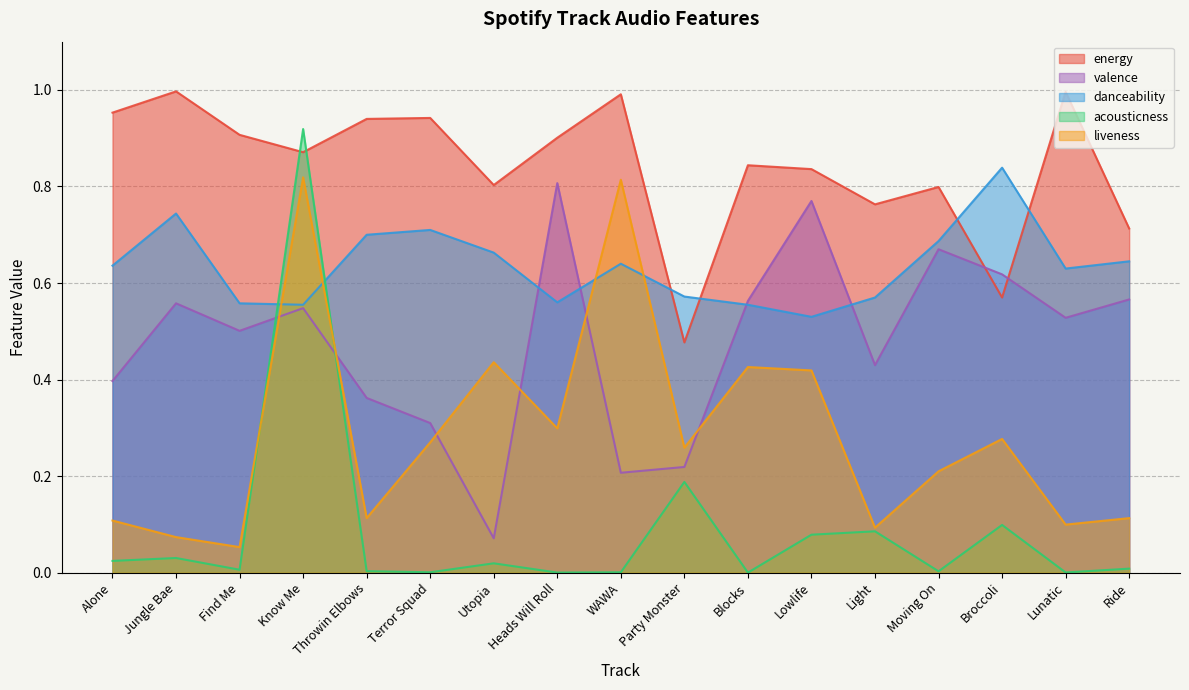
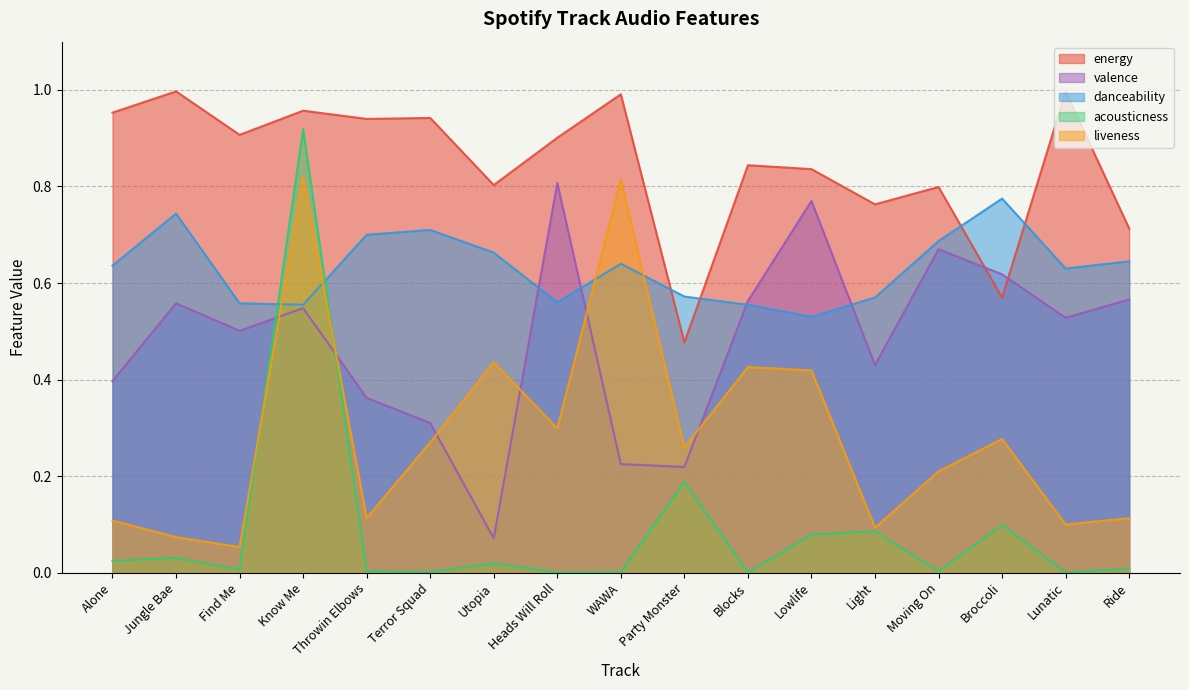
energy, Know Me: 0.87 -> 0.96
valence, WAWA: 0.21 -> 0.23
danceability, Broccoli: 0.84 -> 0.78
